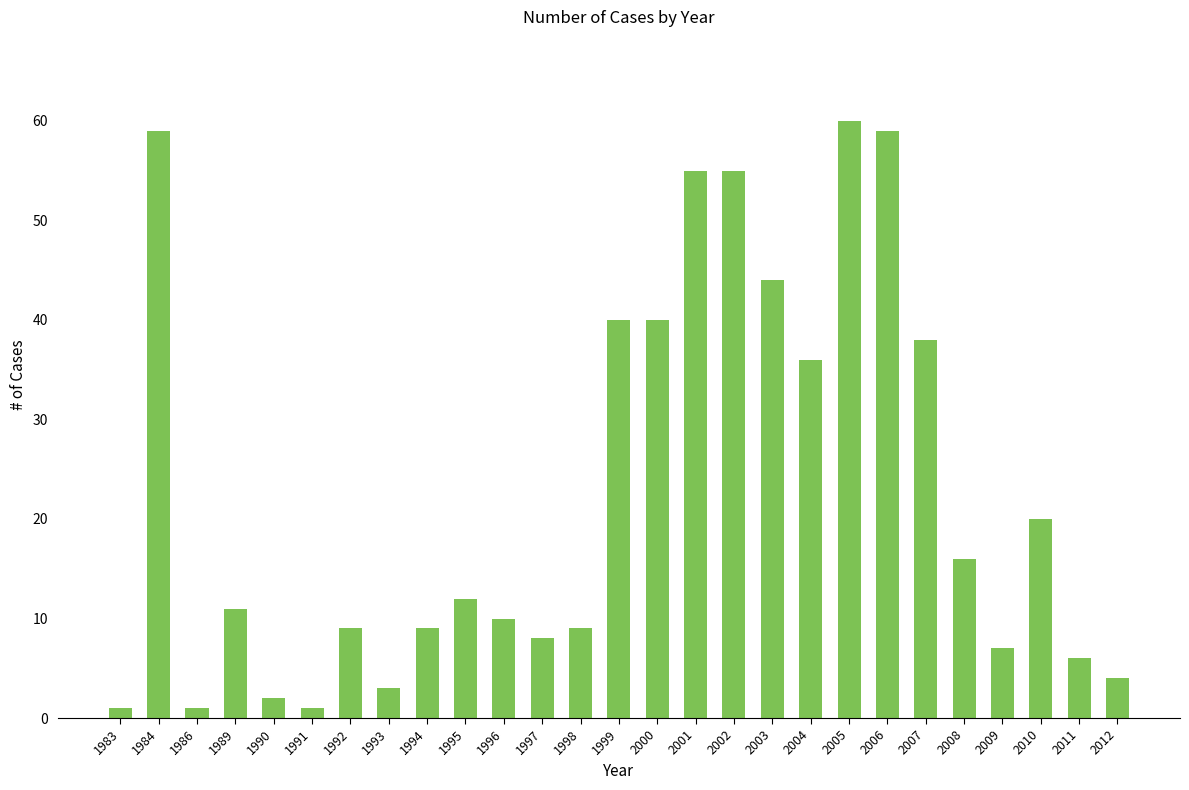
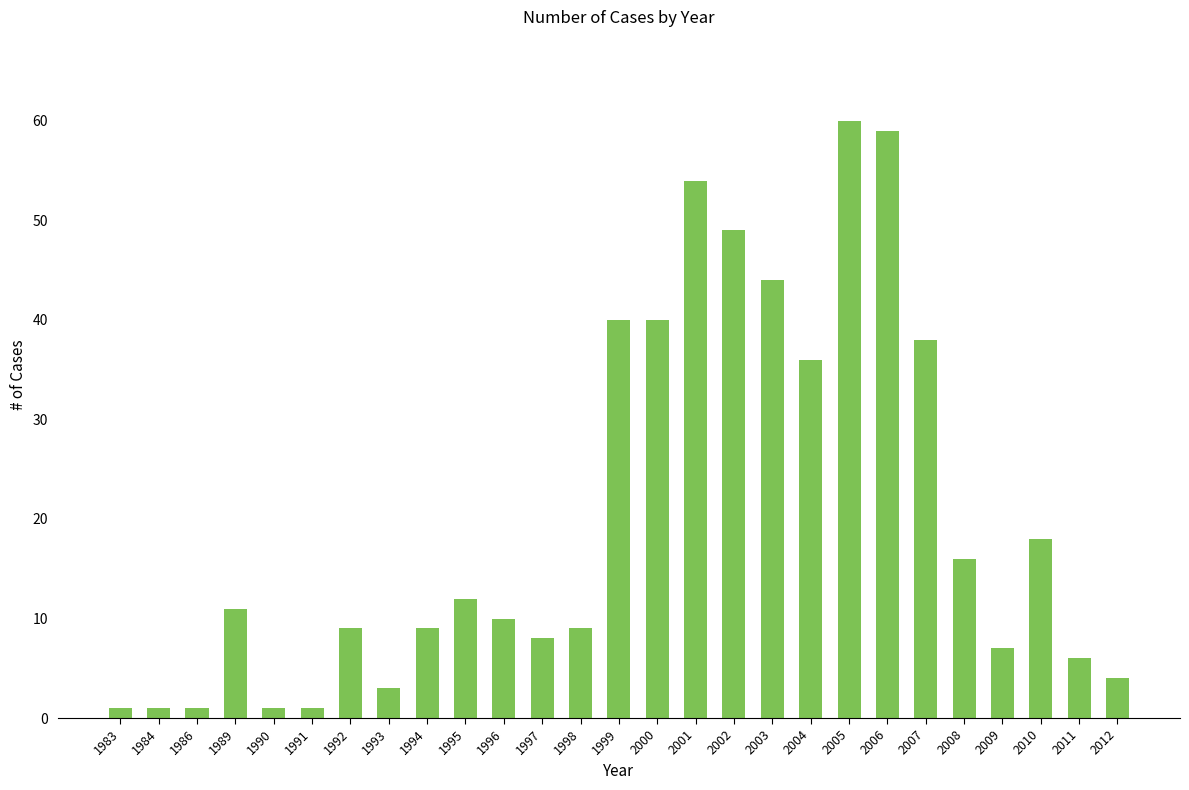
1984: 59 -> 1
1990: 2 -> 1
2001: 55 -> 54
2002: 55 -> 49
2010: 20 -> 18
